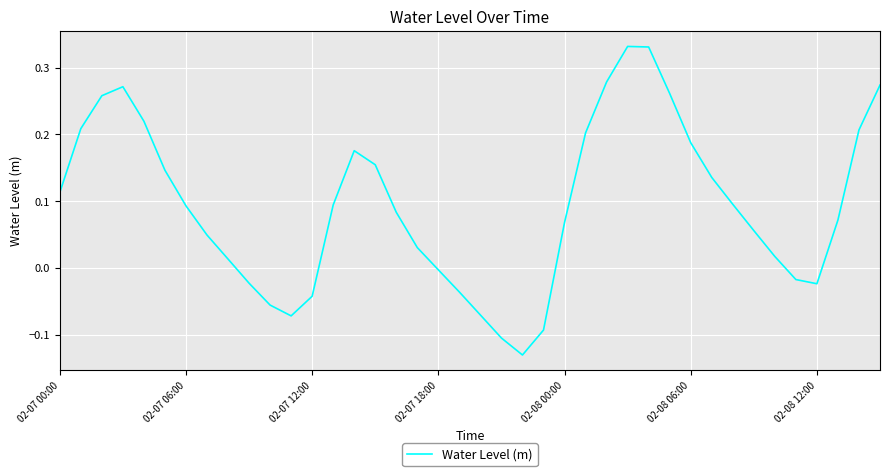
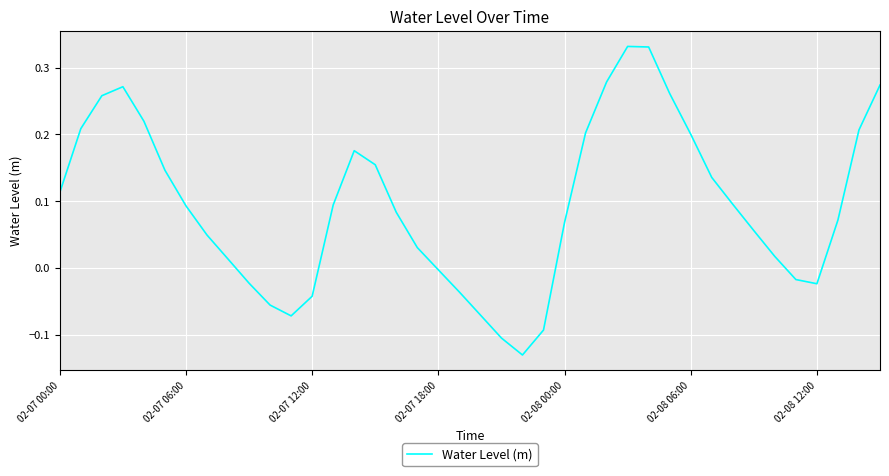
02-08 06:00: 0.19 -> 0.20
